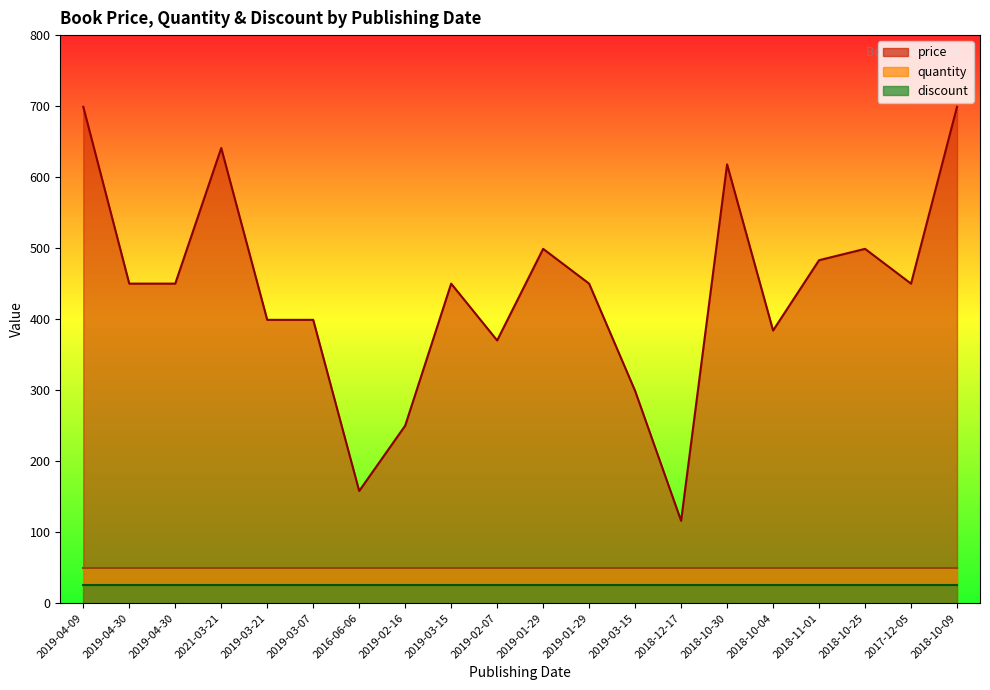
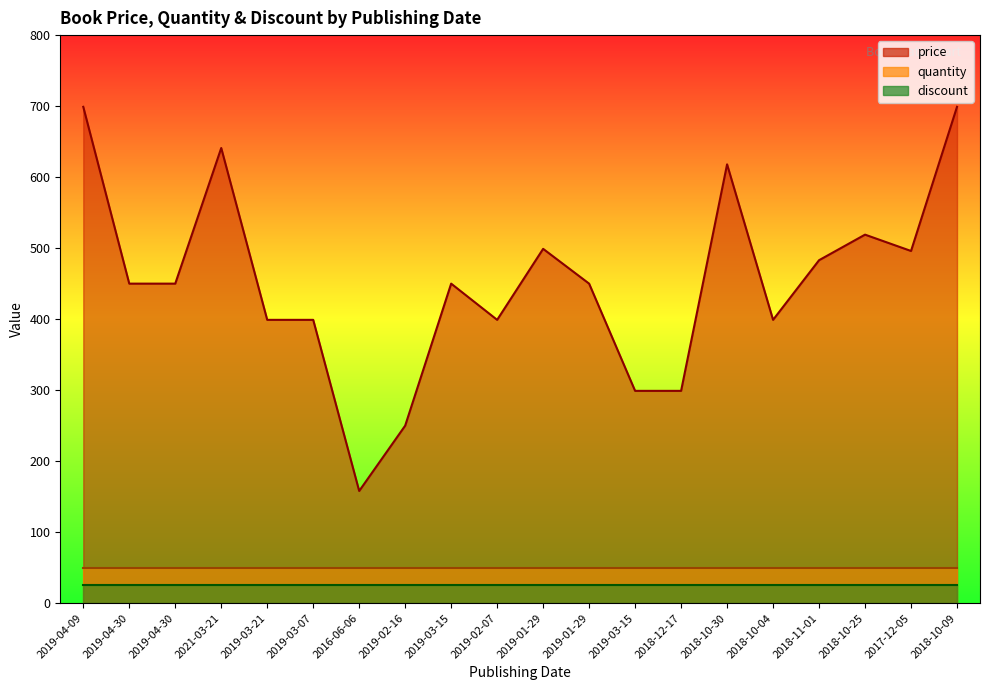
price, 2019-02-07: 370 -> 400
price, 2018-12-17: 120 -> 300
price, 2018-10-04: 380 -> 400
price, 2018-10-25: 500 -> 520
price, 2017-12-05: 450 -> 500
